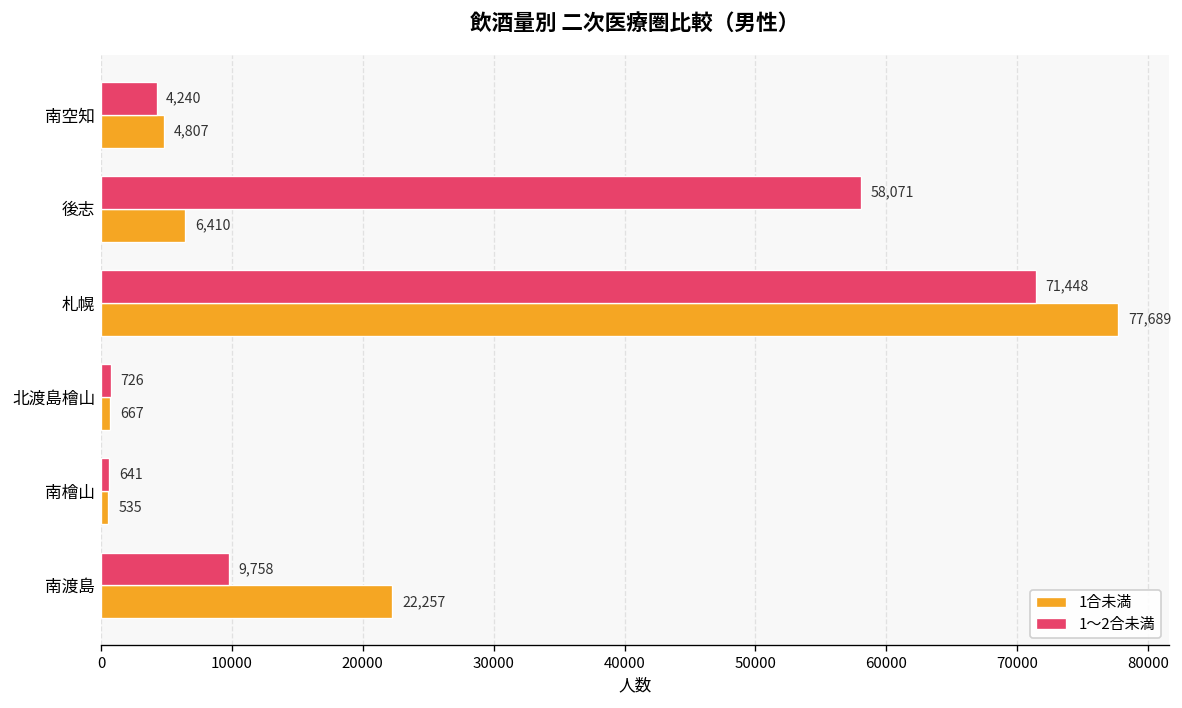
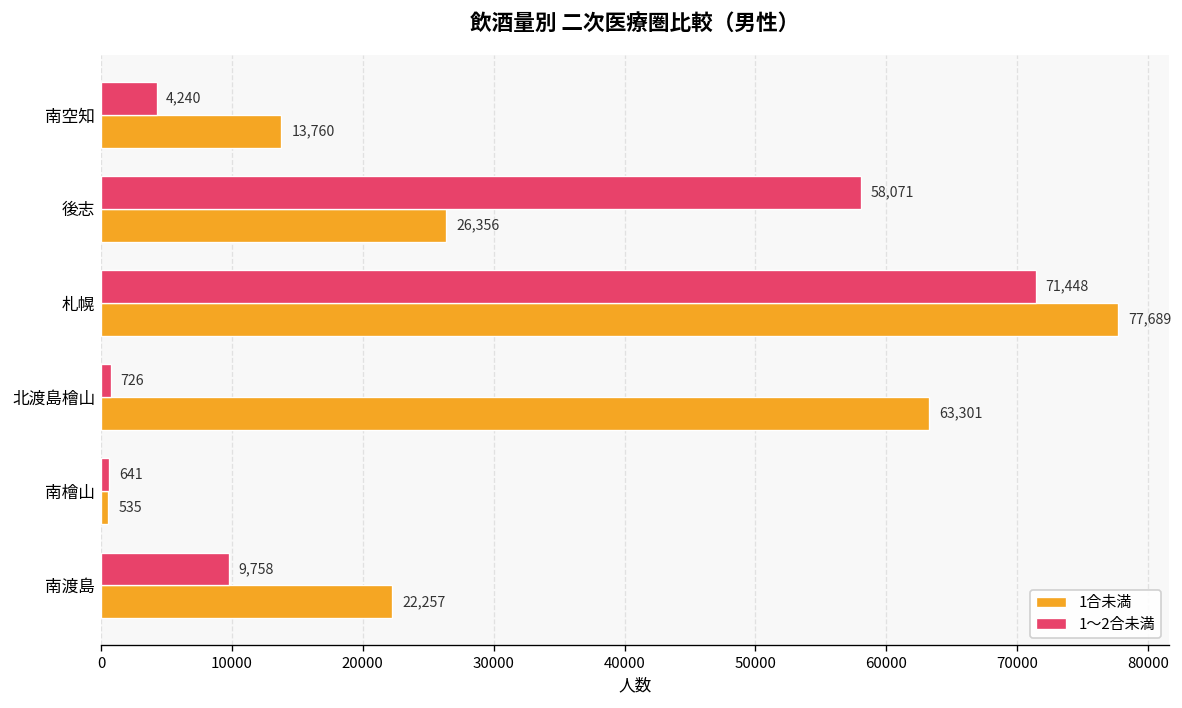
1合未満, 南空知: 4,807 -> 13,760
1合未満, 後志: 6,410 -> 26,356
1合未満, 北渡島檜山: 667 -> 63,301
